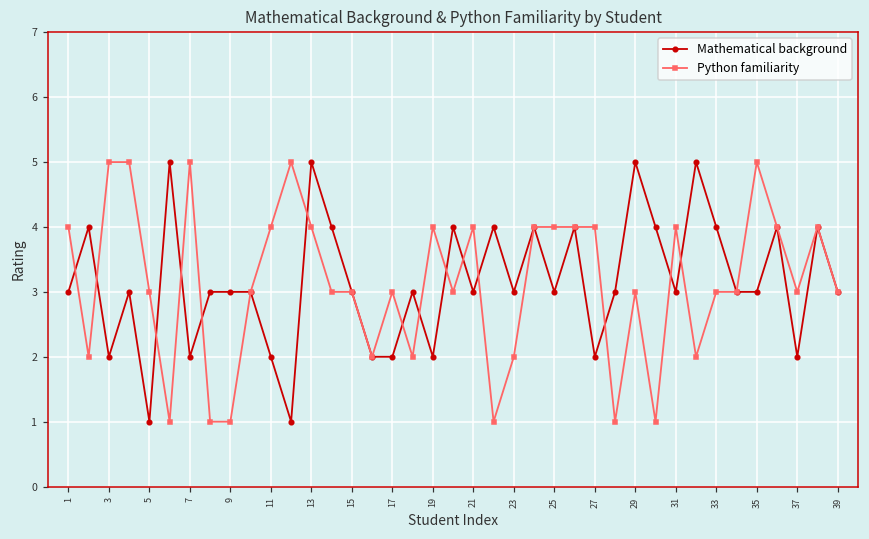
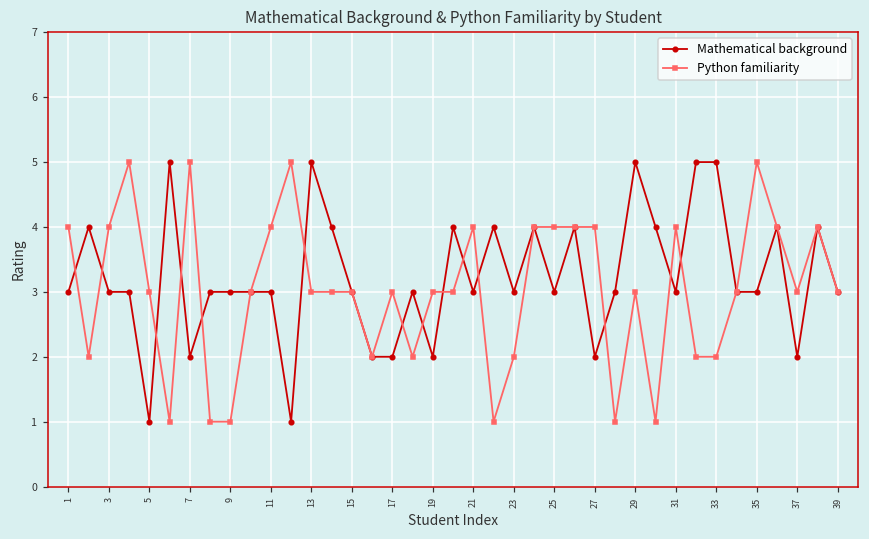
Mathematical background, 3: 2 -> 3
Python familiarity, 3: 5 -> 4
Mathematical background, 11: 2 -> 3
Python familiarity, 13: 4 -> 3
Python familiarity, 19: 4 -> 3
Mathematical background, 33: 4 -> 5
Python familiarity, 33: 3 -> 2
